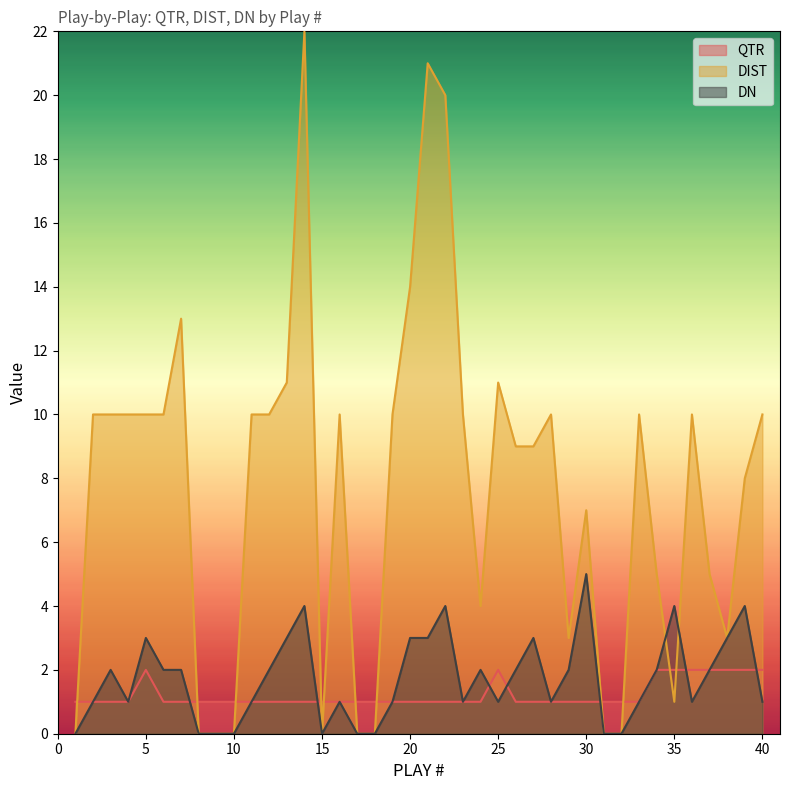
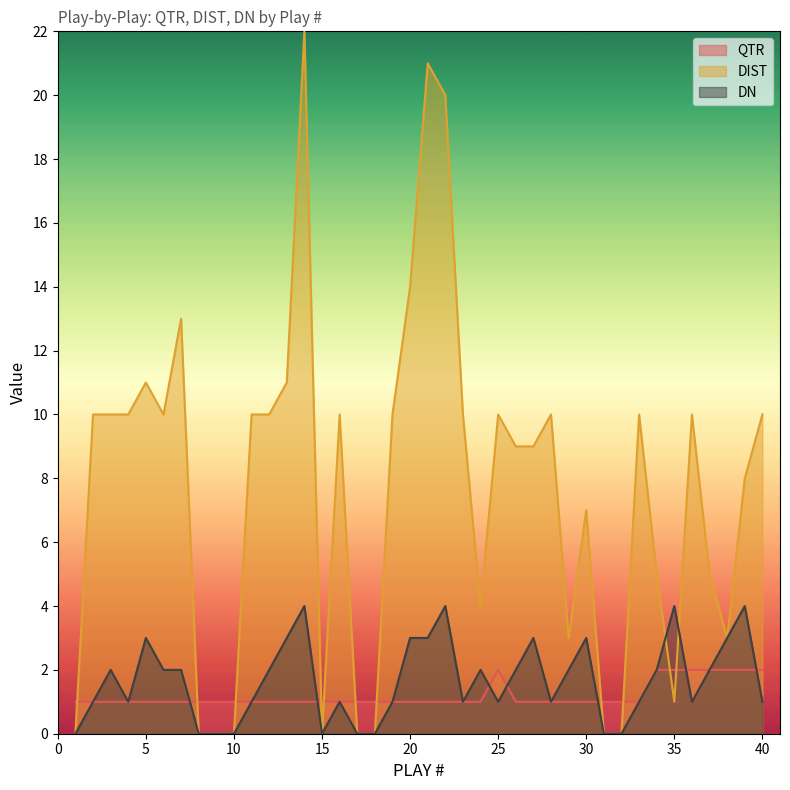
QTR, 5: 2 -> 1
DIST, 5: 10 -> 11
DIST, 25: 11 -> 10
DN, 30: 5 -> 3
